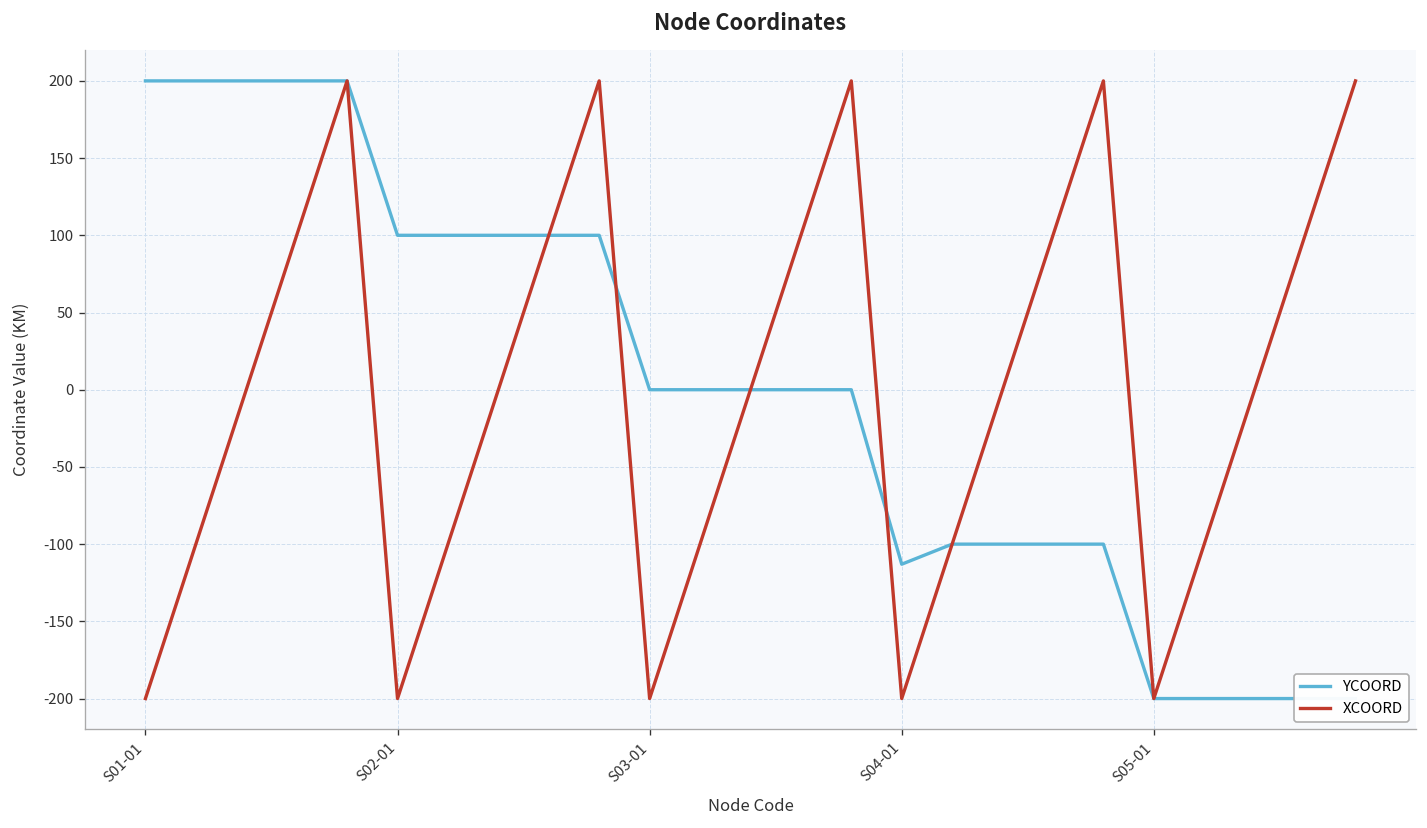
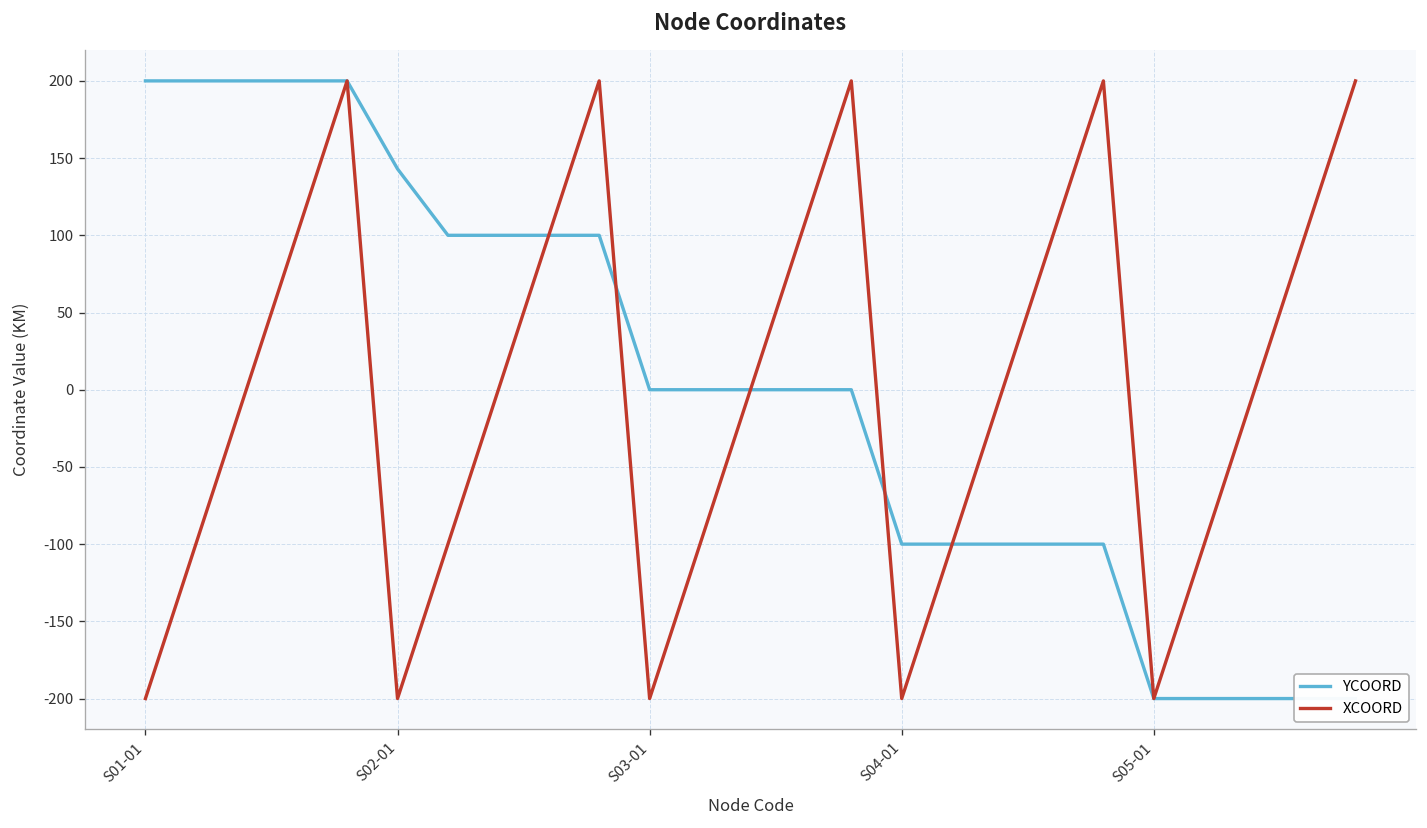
YCOORD, S02-01: 100 -> 143
YCOORD, S04-01: -113 -> -100
